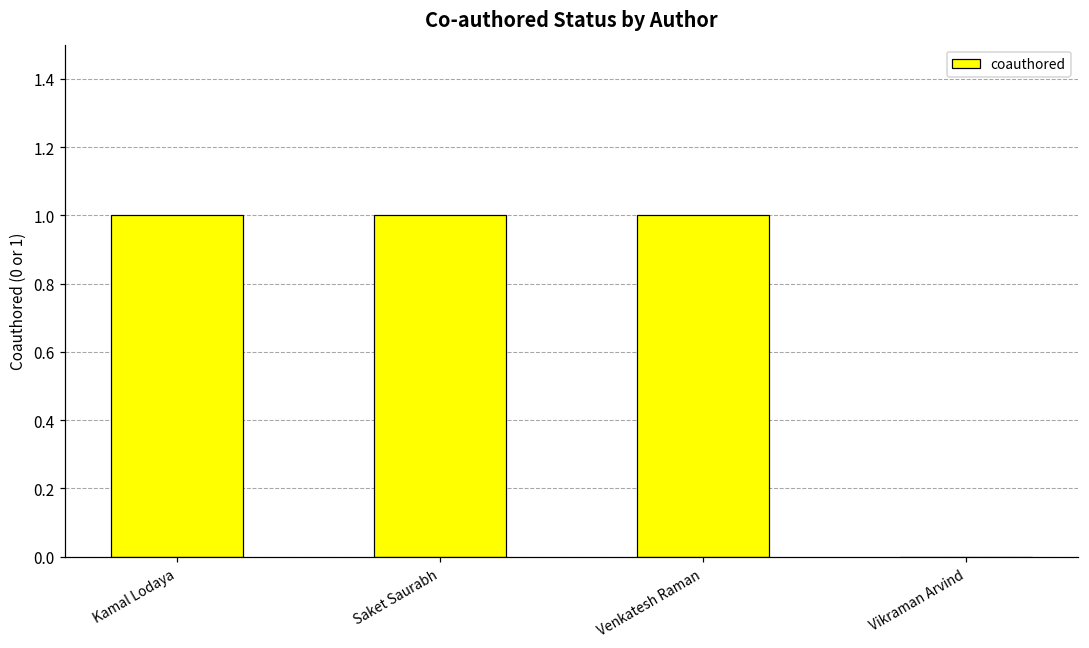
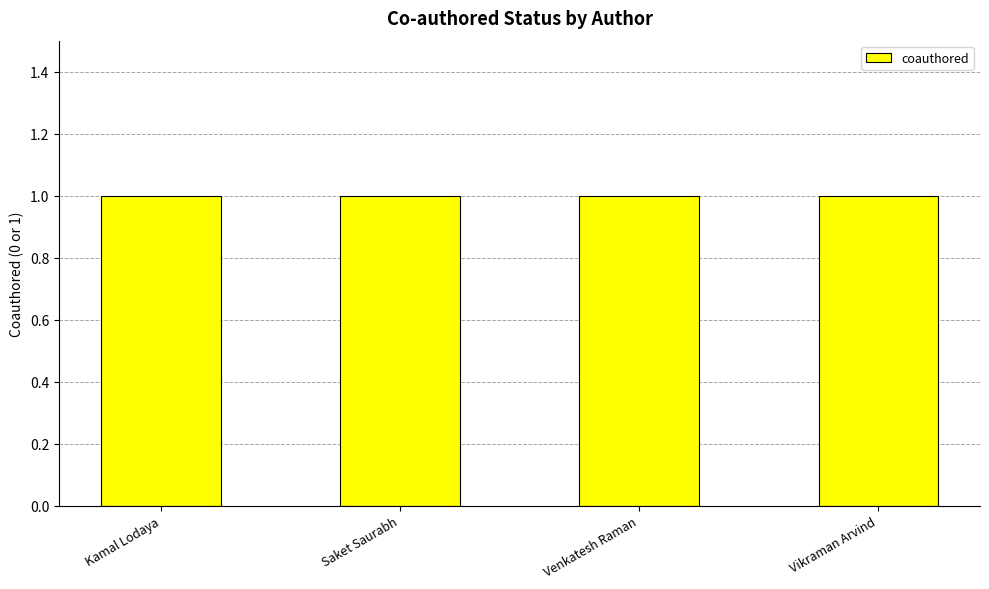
Vikraman Arvind: 0 -> 1
